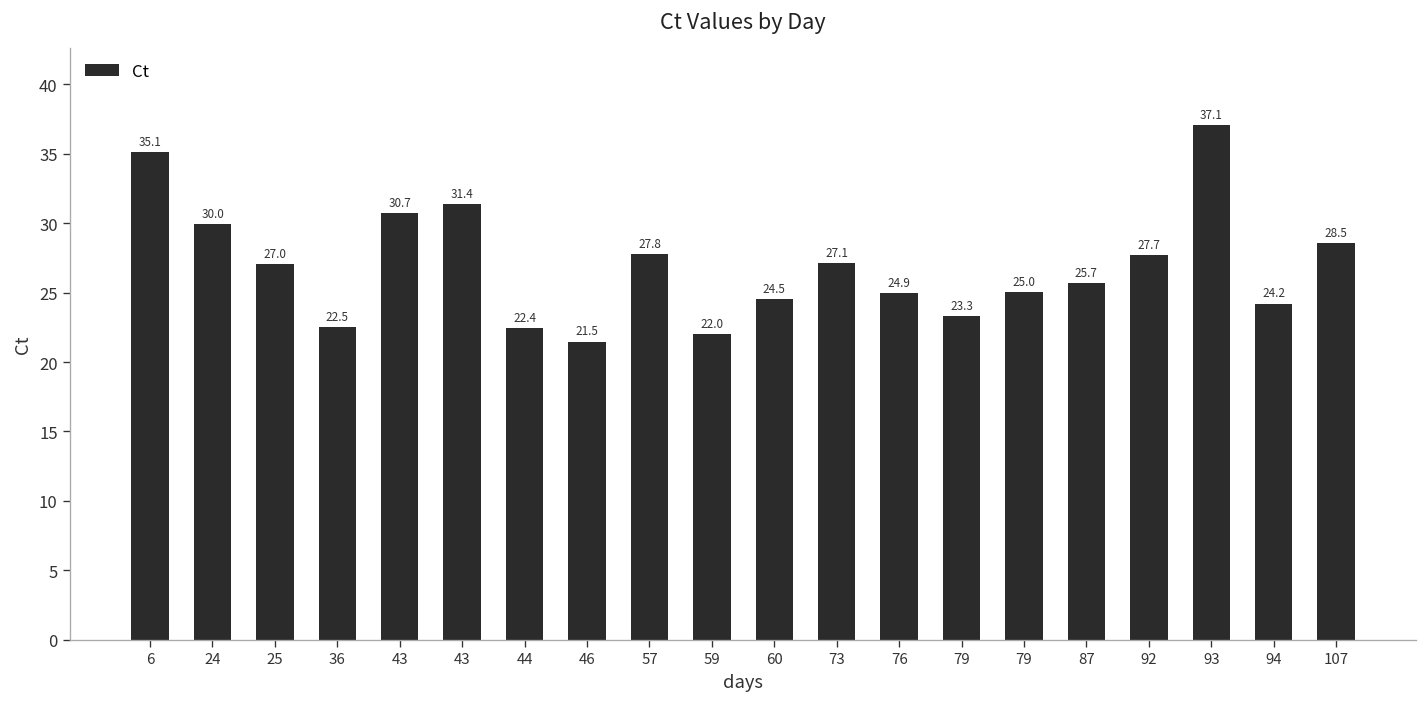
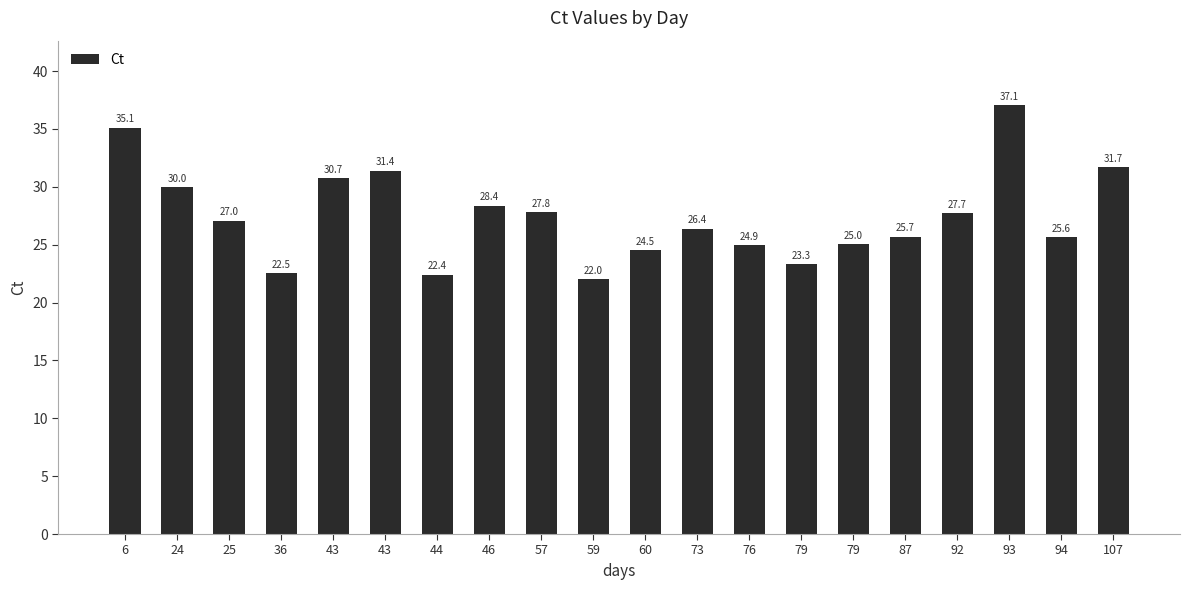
46: 21.5 -> 28.4
73: 27.1 -> 26.4
94: 24.2 -> 25.6
107: 28.5 -> 31.7
